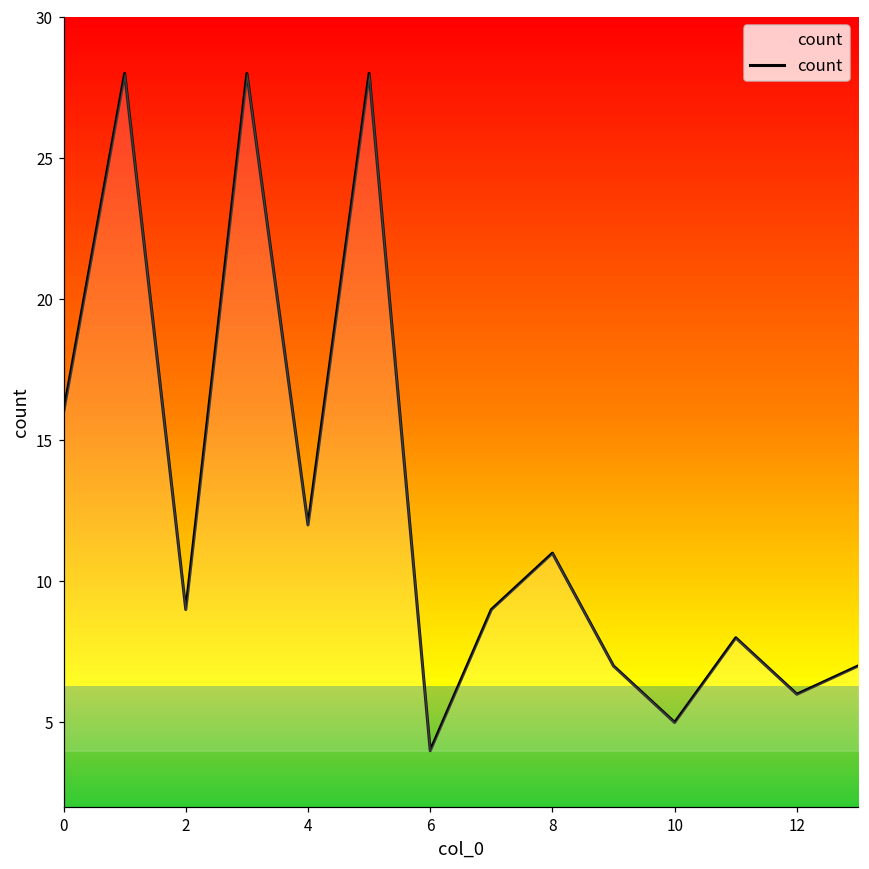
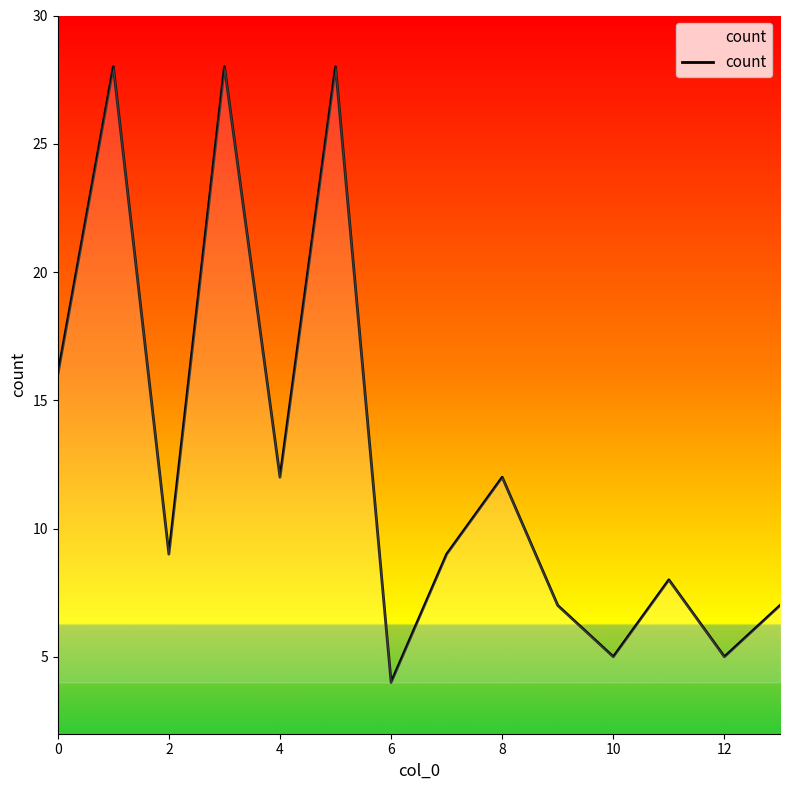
8: 11 -> 12
12: 6 -> 5
